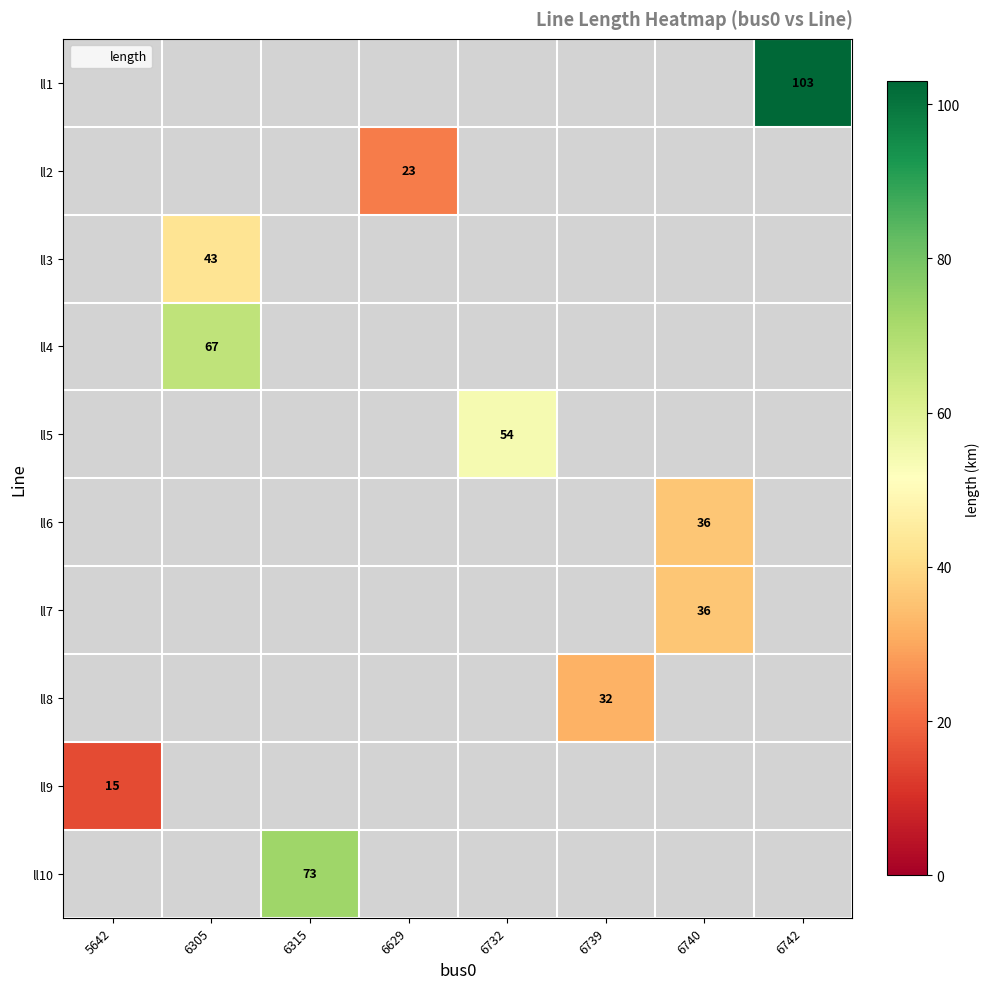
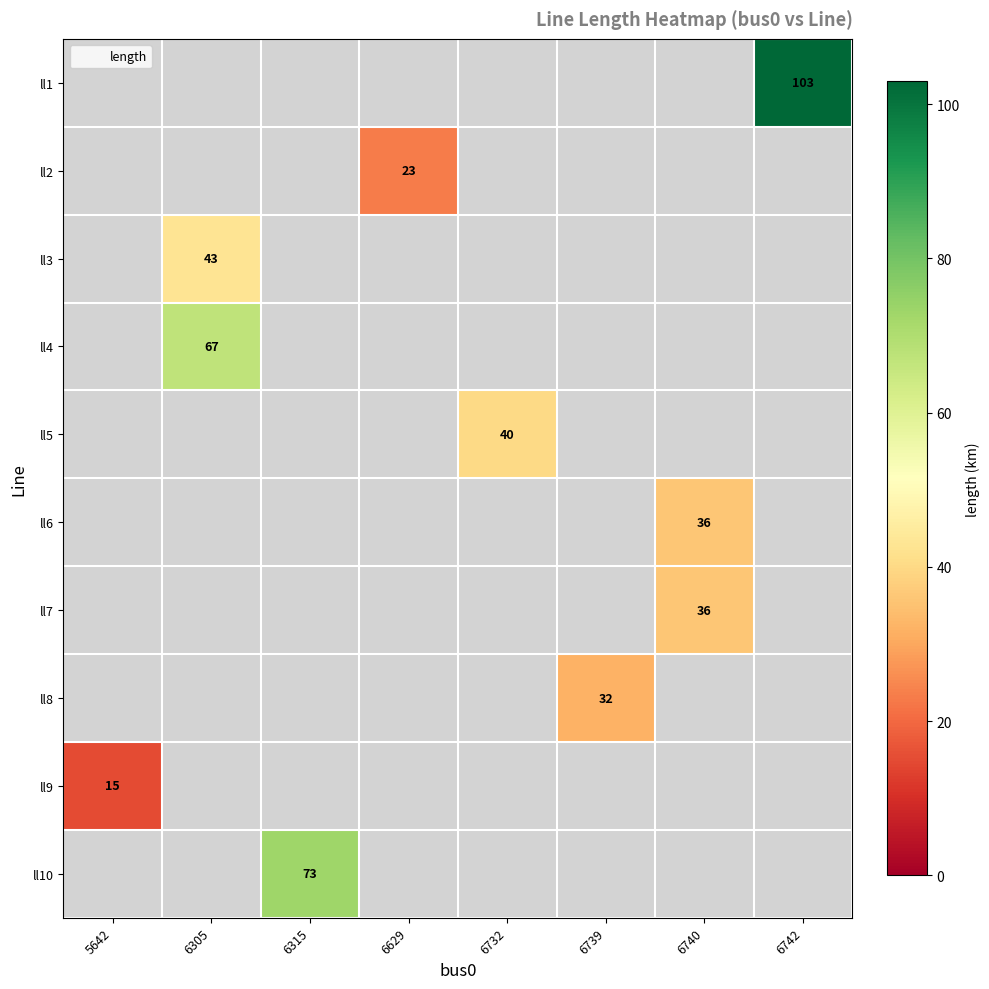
ll5, 6732: 54 -> 40
